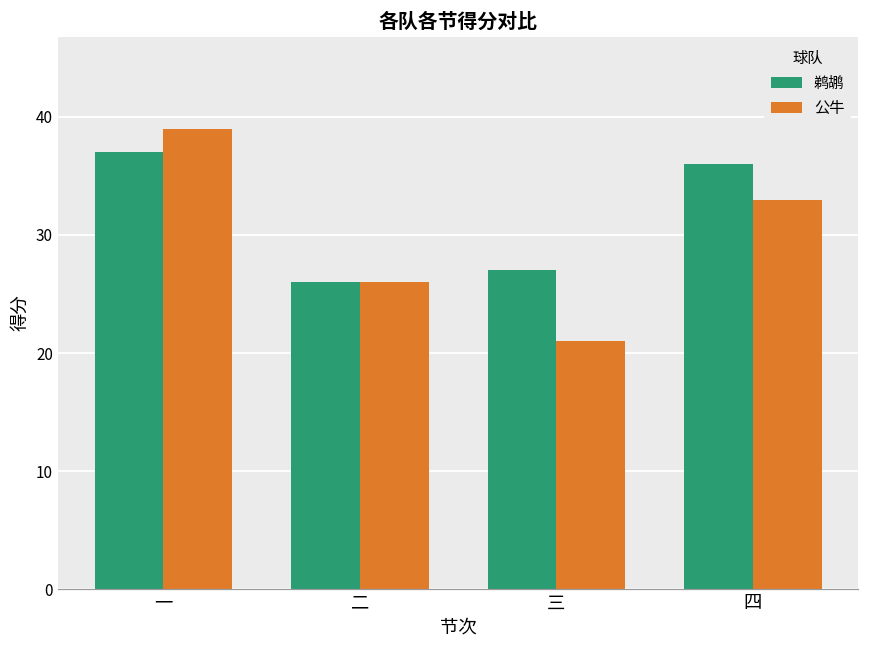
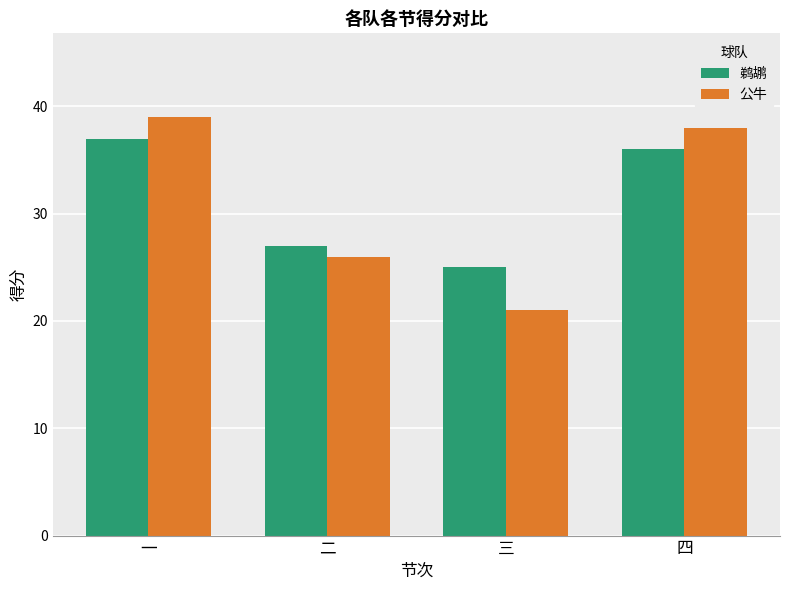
鹈鹕, 二: 26 -> 27
鹈鹕, 三: 27 -> 25
公牛, 四: 33 -> 38
